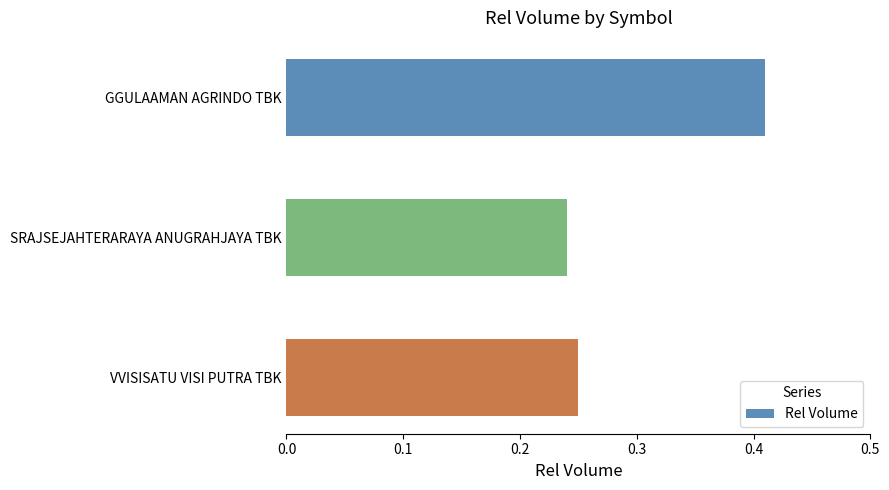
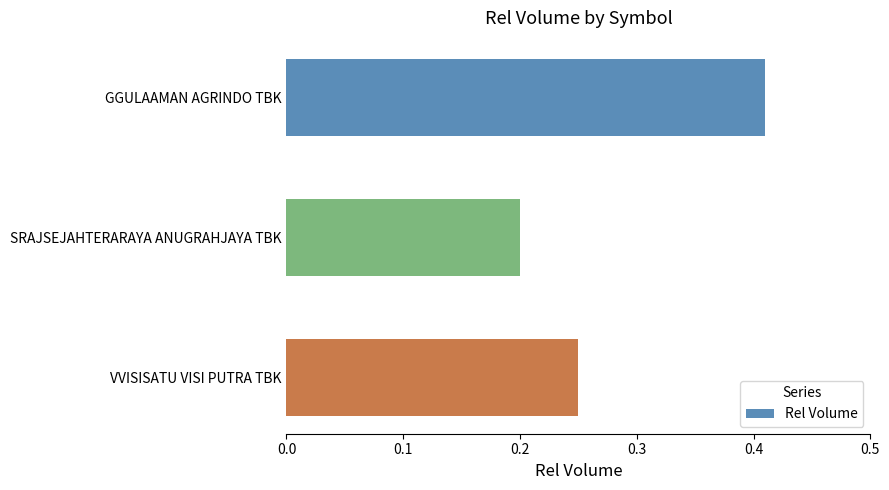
SRAJSEJAHTERARAYA ANUGRAHJAYA TBK: 0.24 -> 0.20
